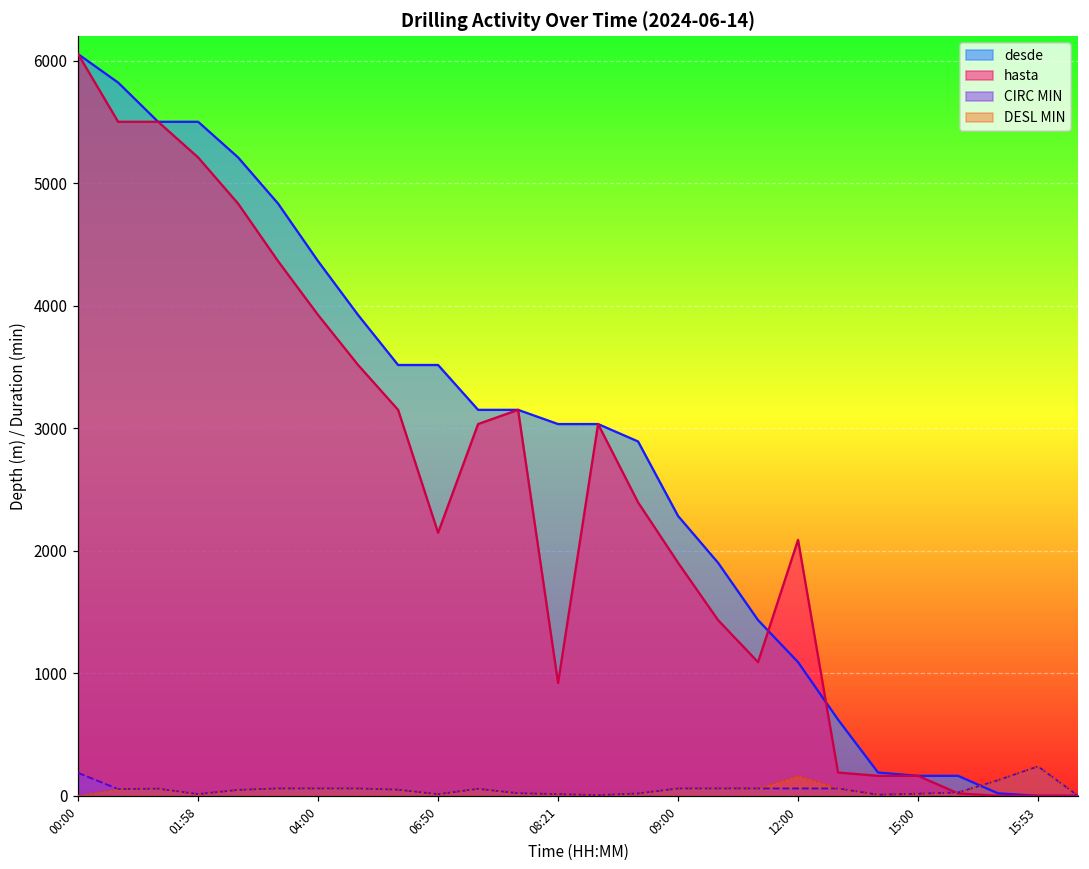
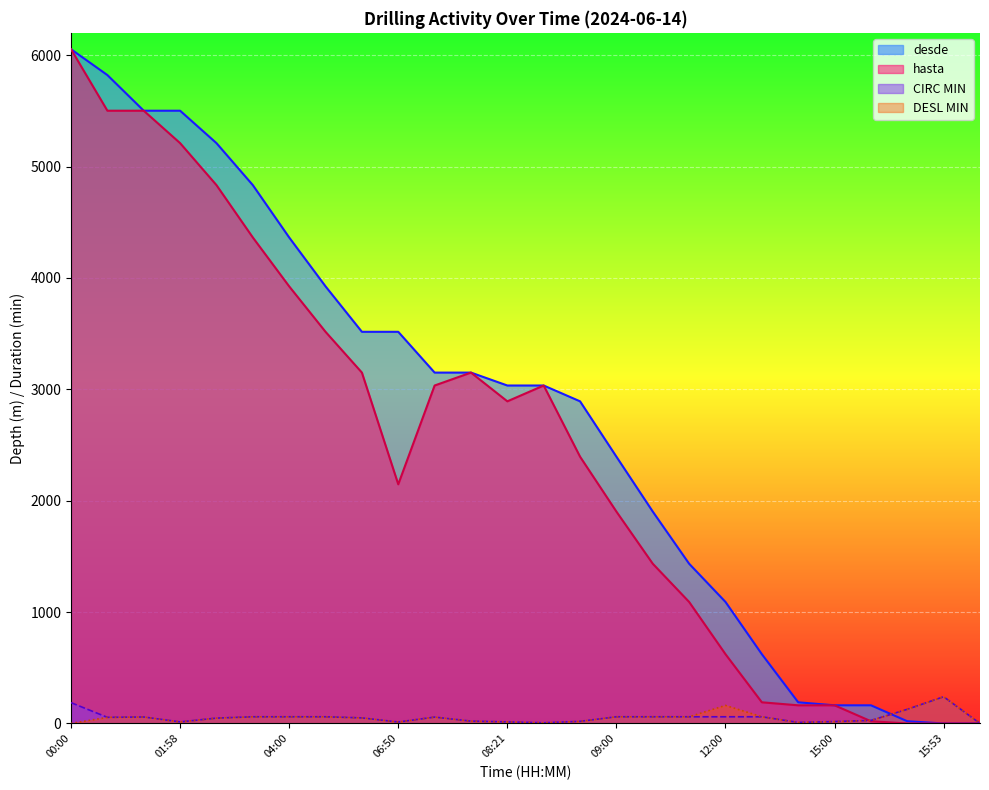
hasta, 08:21: 920 -> 2890
desde, 09:00: 2280 -> 2400
hasta, 12:00: 2090 -> 620
